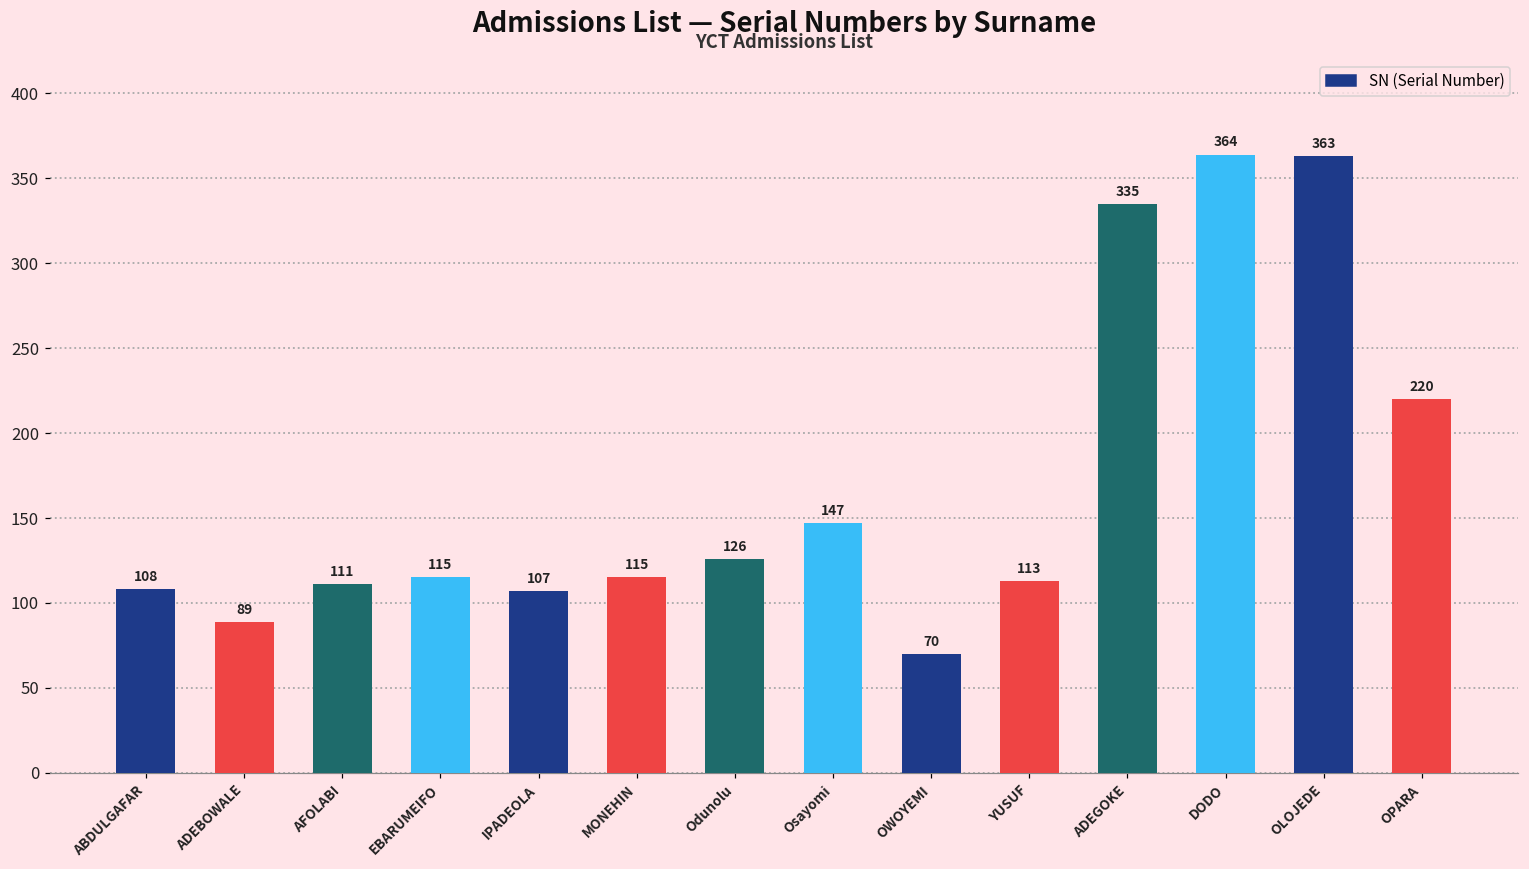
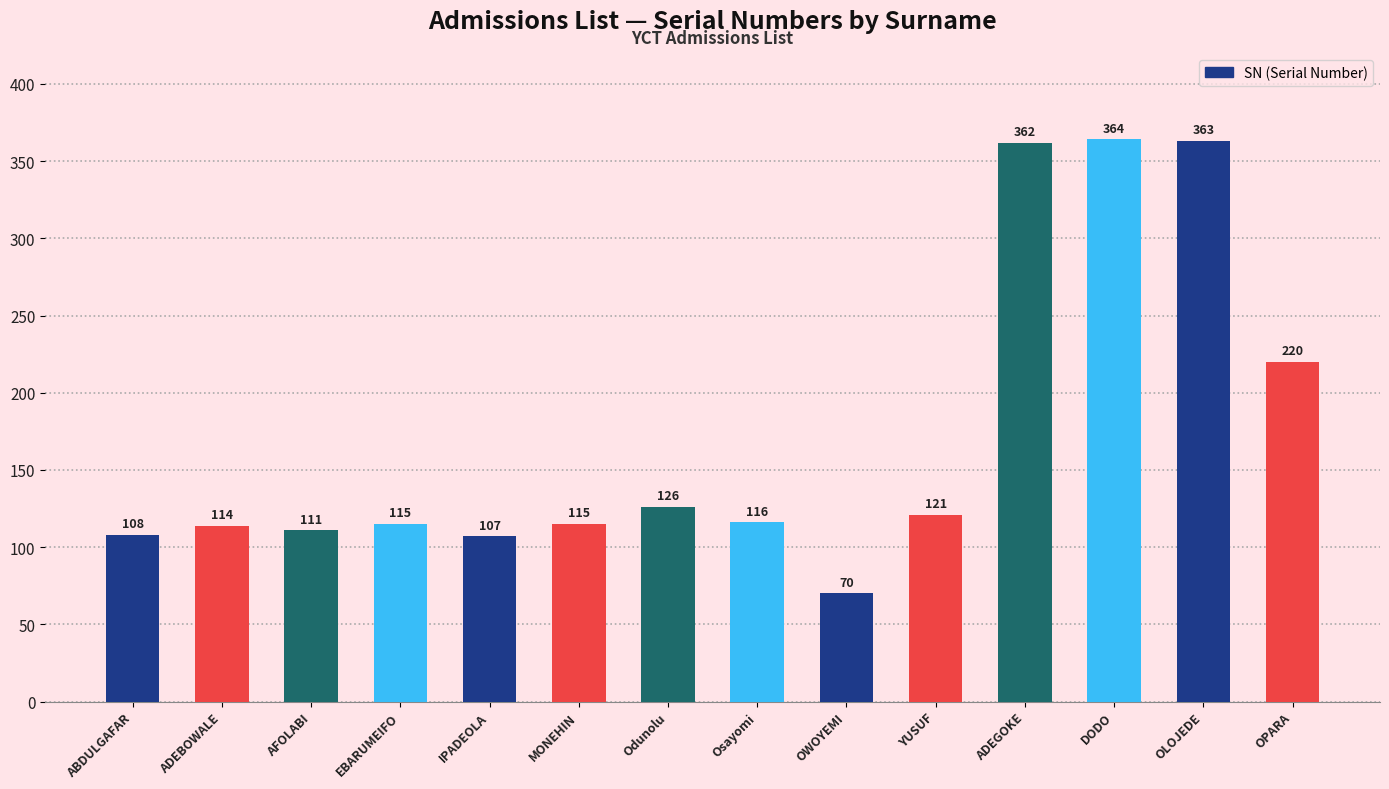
ADEBOWALE: 89 -> 114
Osayomi: 147 -> 116
YUSUF: 113 -> 121
ADEGOKE: 335 -> 362
